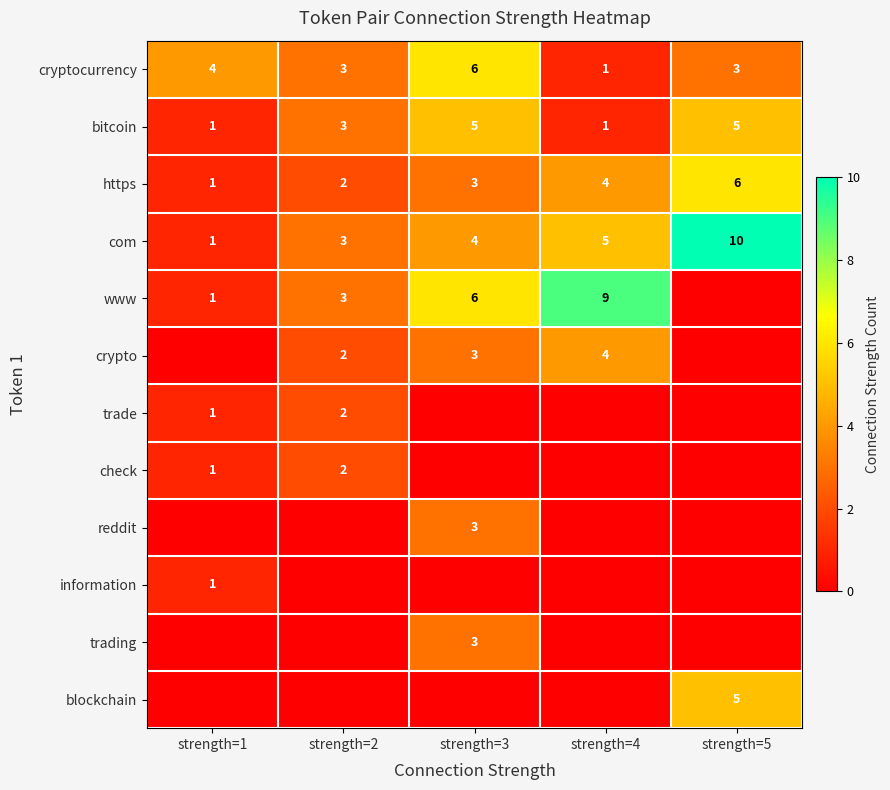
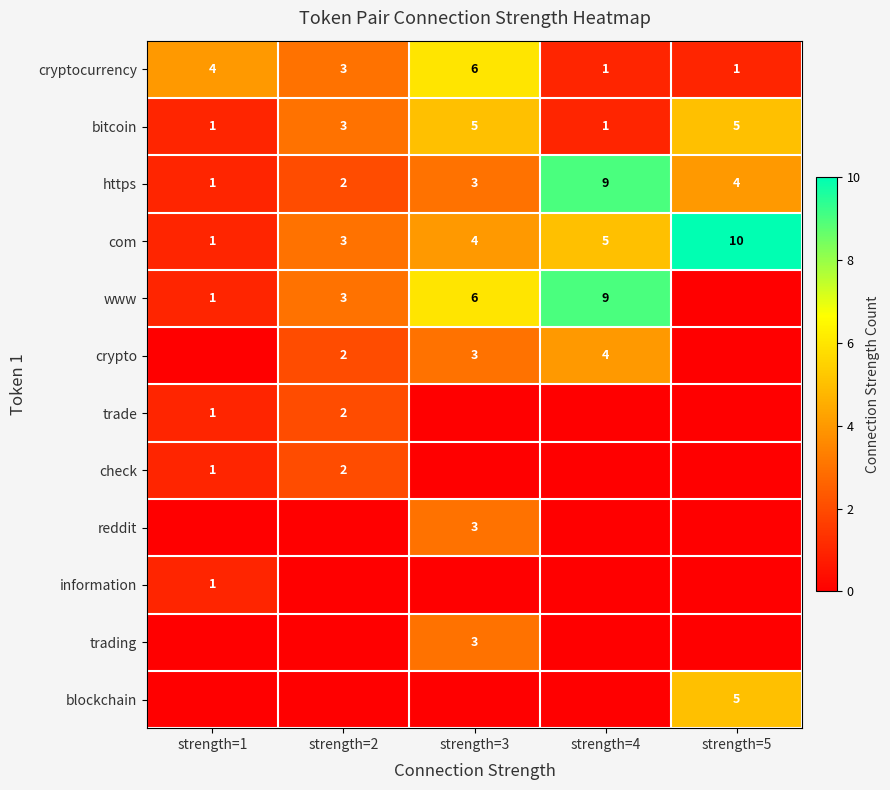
cryptocurrency, strength=5: 3 -> 1
https, strength=4: 4 -> 9
https, strength=5: 6 -> 4
